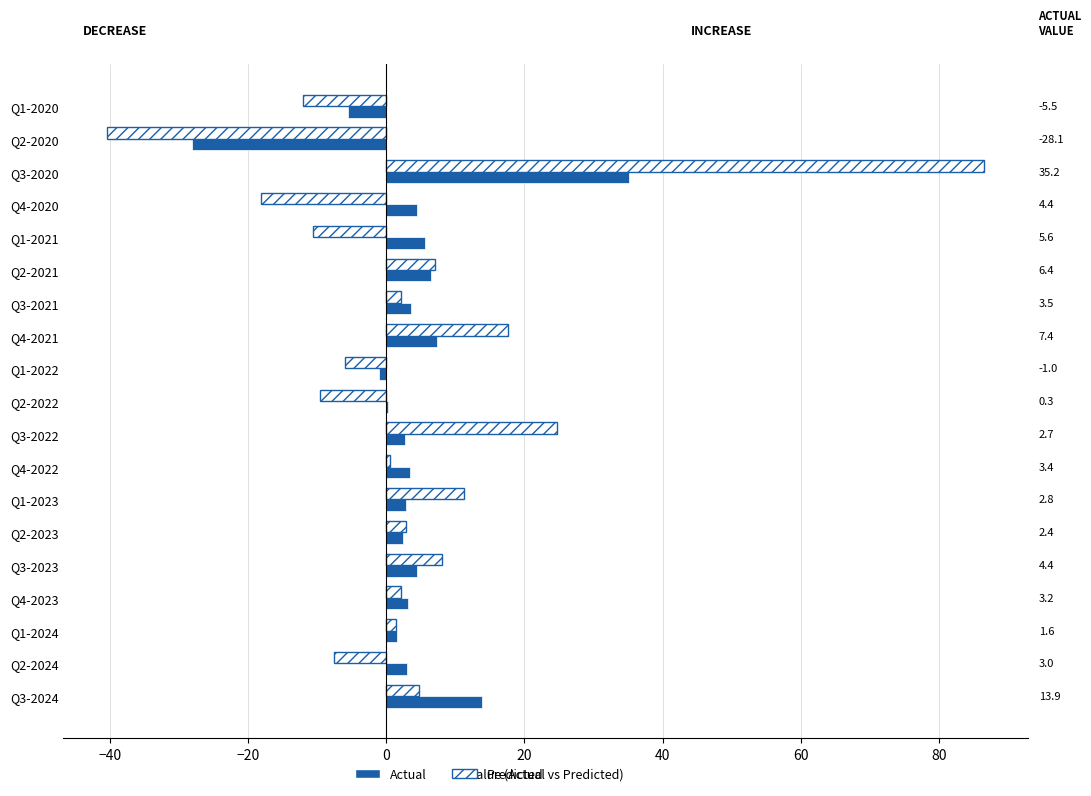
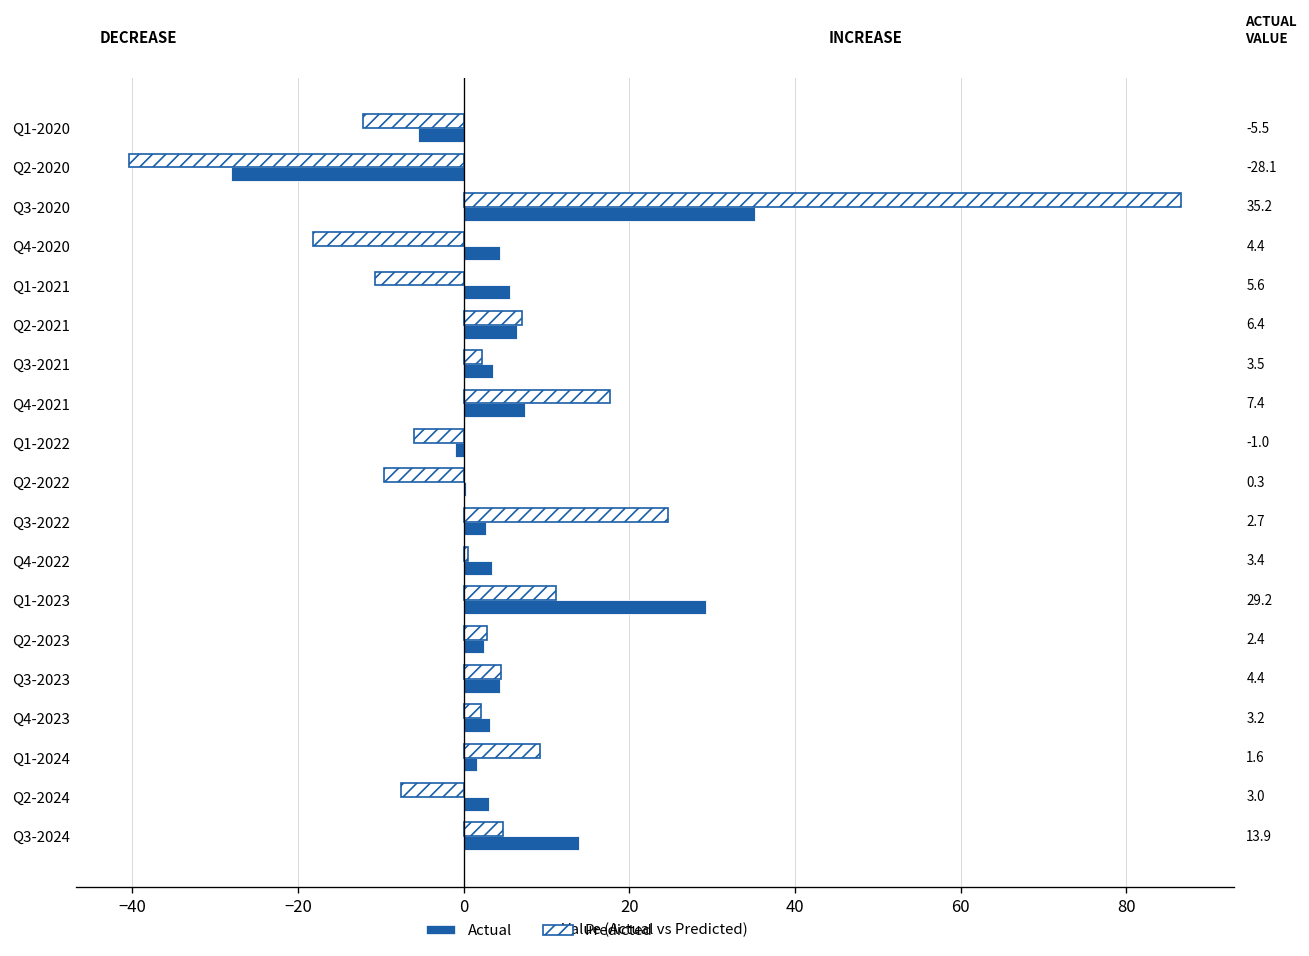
Actual, Q1-2023: 2.8 -> 29.2
Predicted, Q3-2023: 8 -> 5
Predicted, Q1-2024: 1 -> 9
